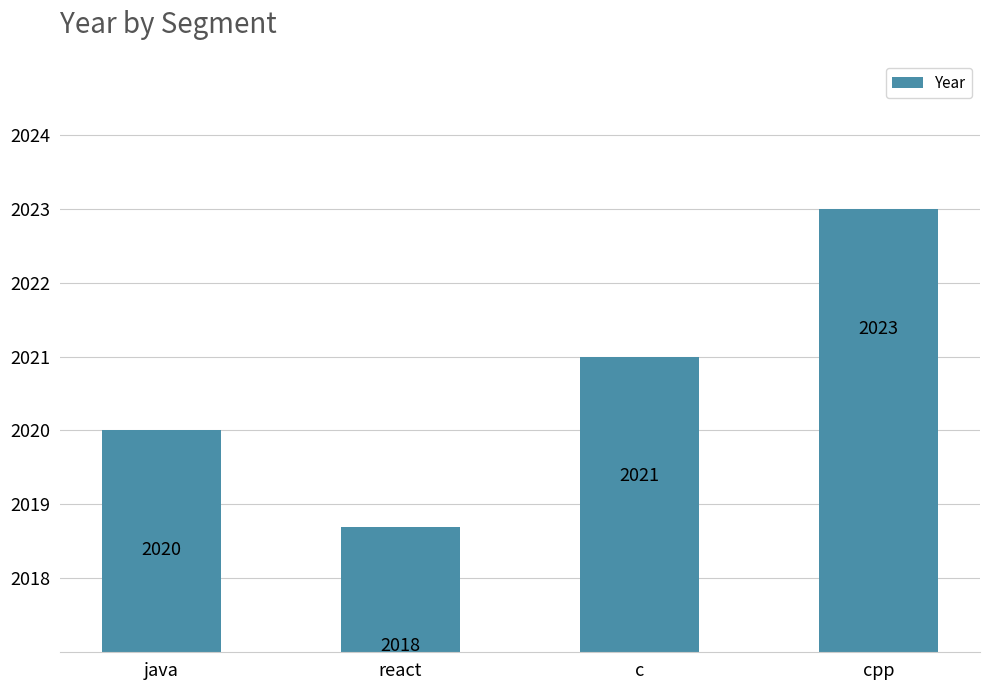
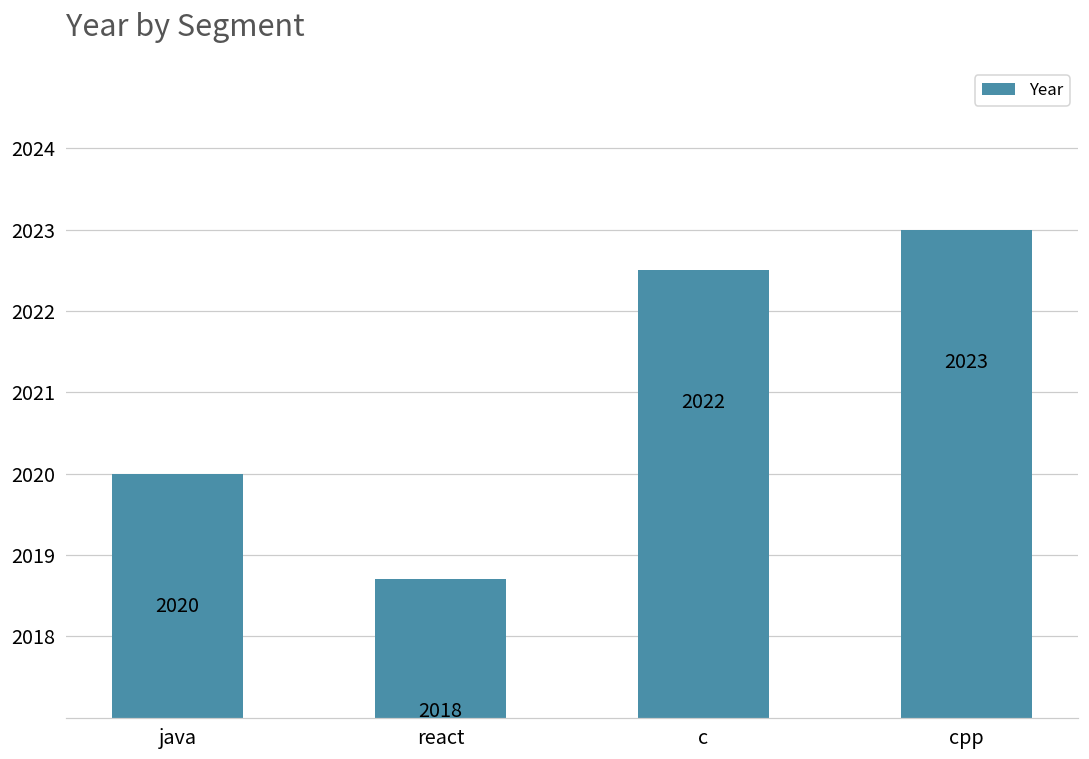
c: 2021 -> 2022
